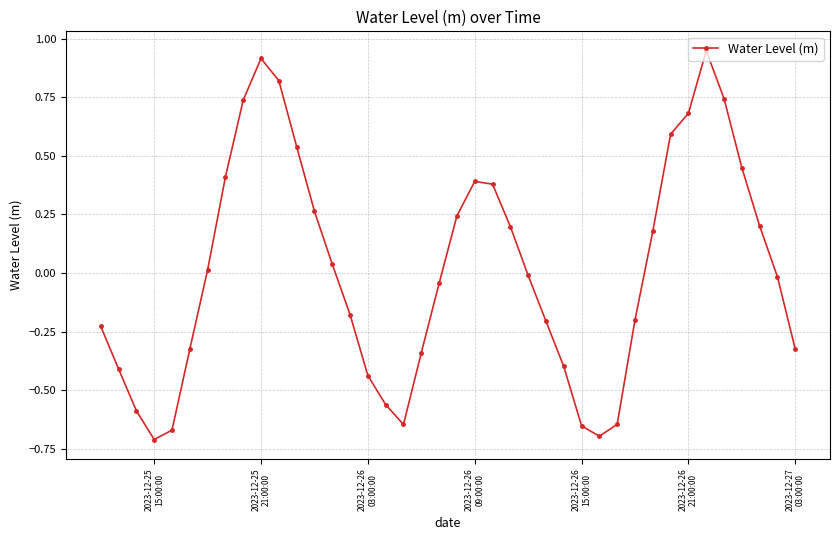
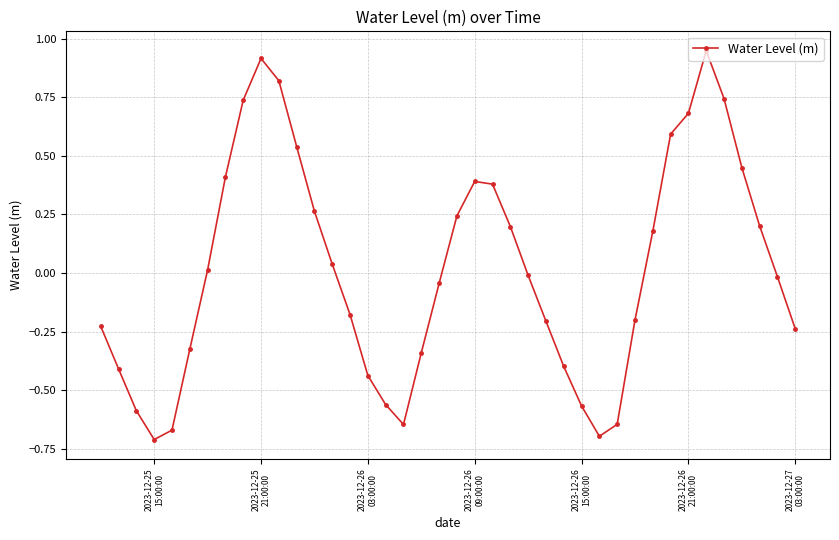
2023-12-26 15:00:00: -0.65 -> -0.57
2023-12-27 03:00:00: -0.33 -> -0.24
